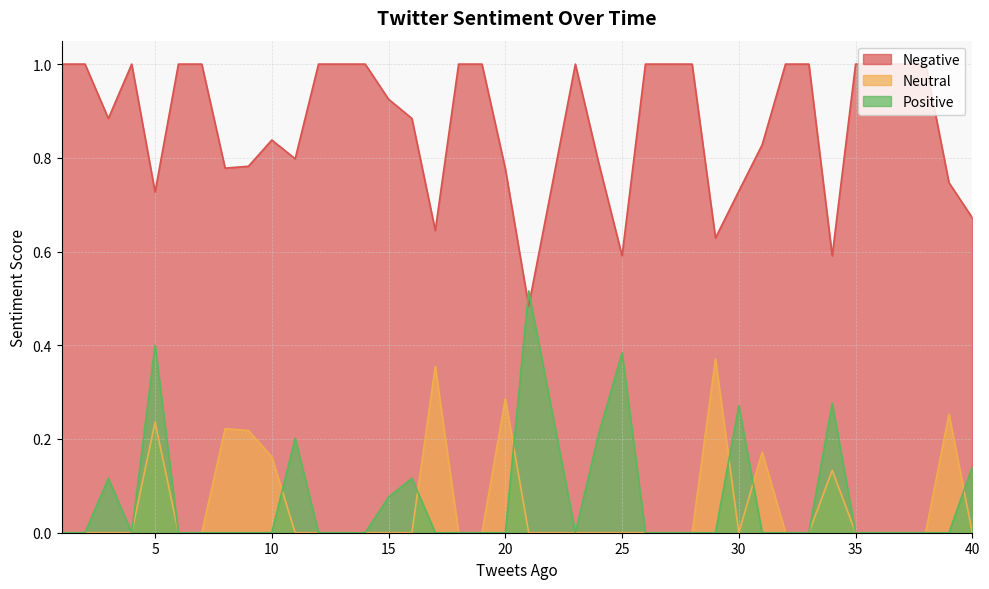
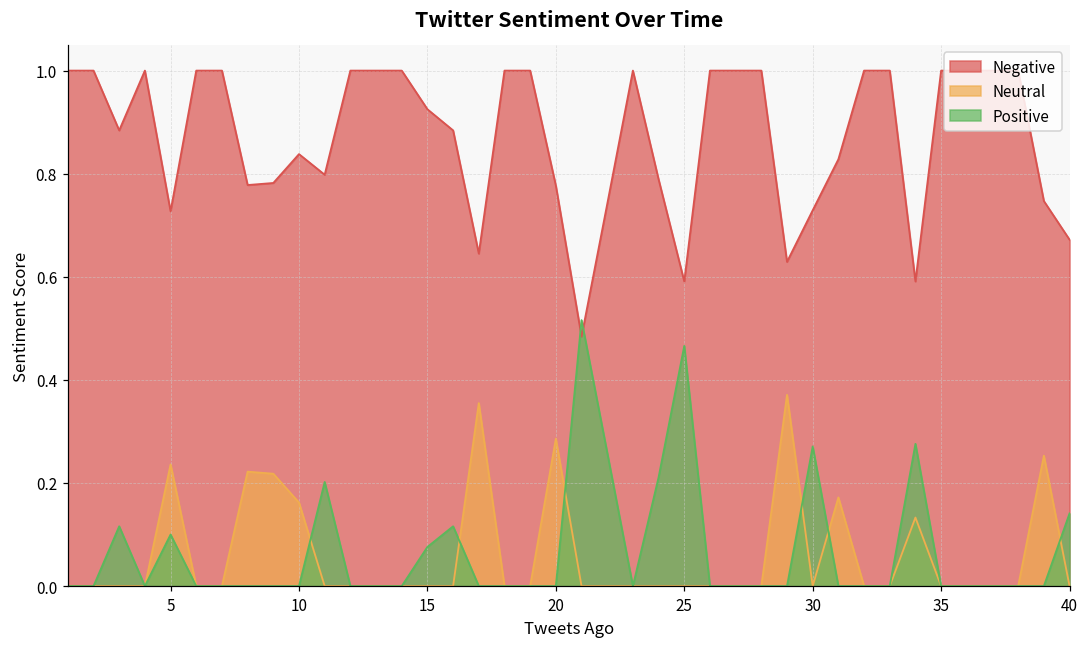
Positive, 5: 0.4 -> 0.1
Positive, 25: 0.38 -> 0.47
